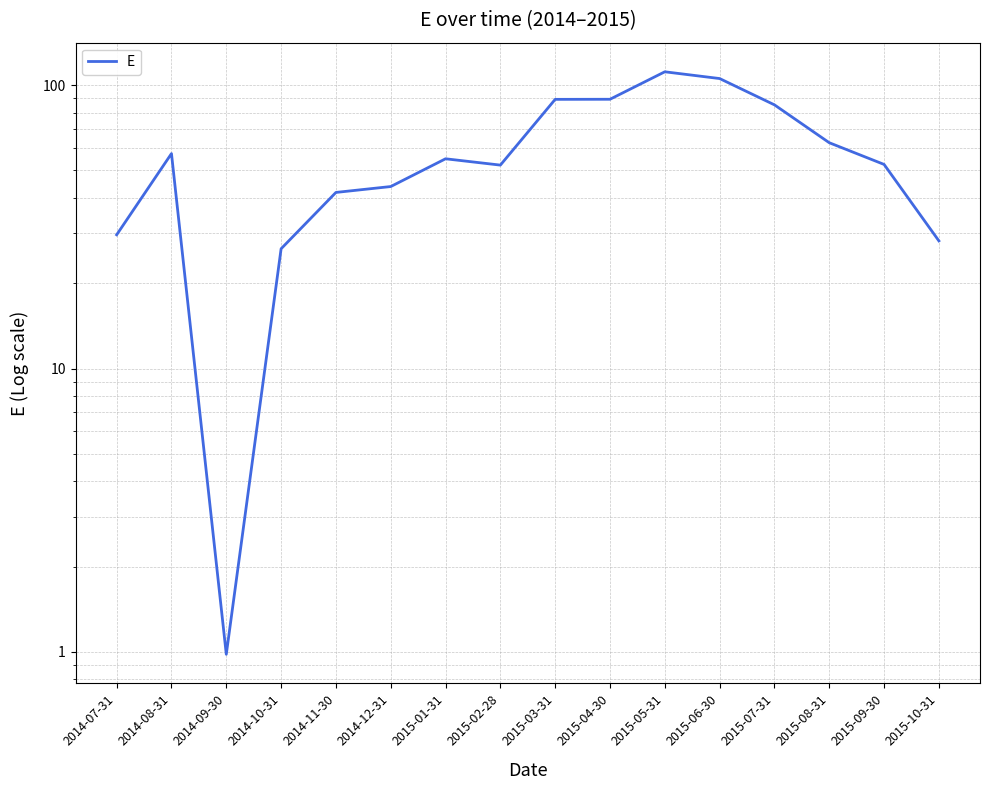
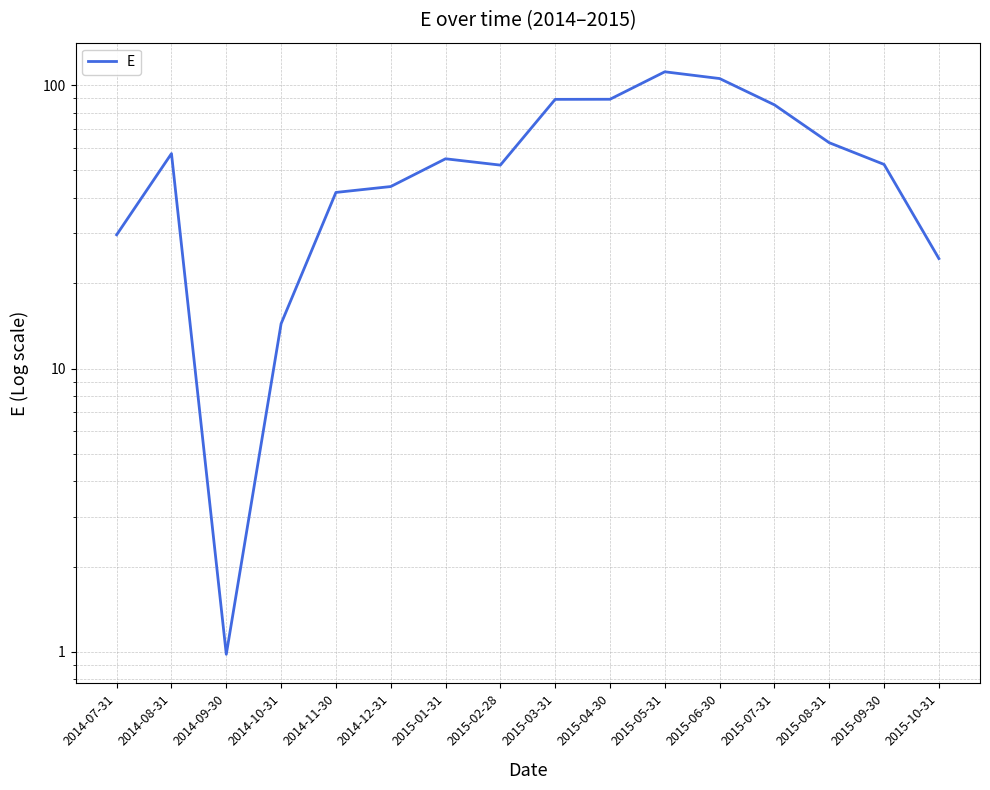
2014-10-31: 26 -> 14
2015-10-31: 28 -> 24
